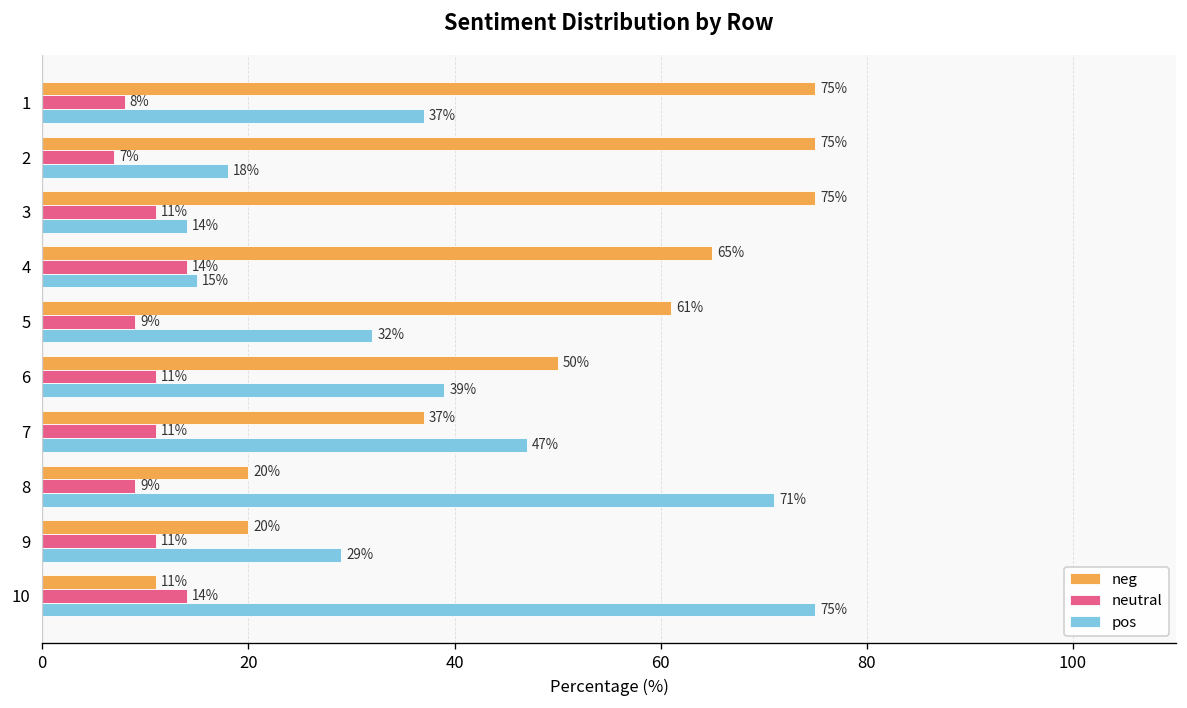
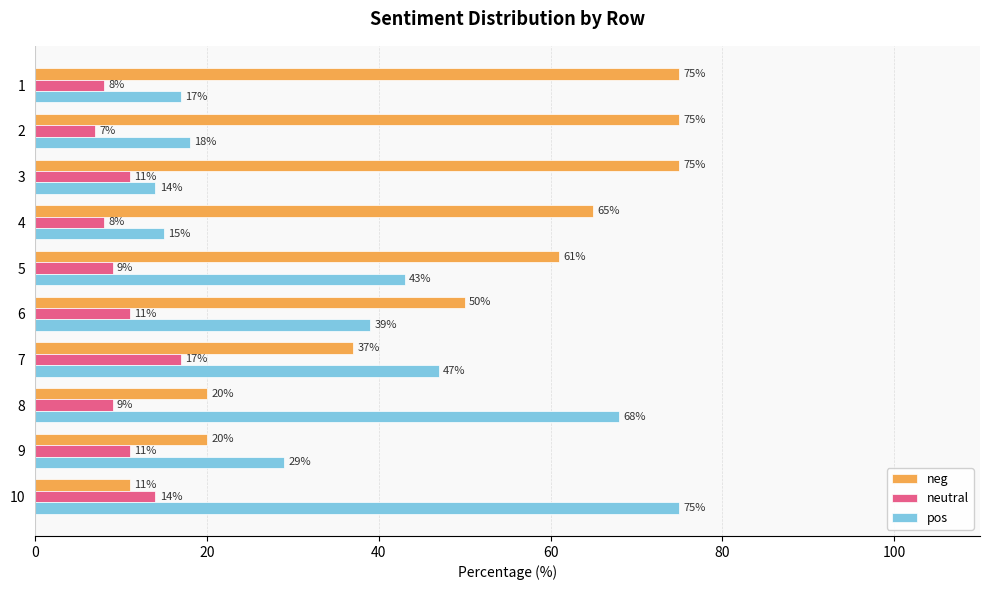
pos, 1: 37% -> 17%
neutral, 4: 14% -> 8%
pos, 5: 32% -> 43%
neutral, 7: 11% -> 17%
pos, 8: 71% -> 68%
